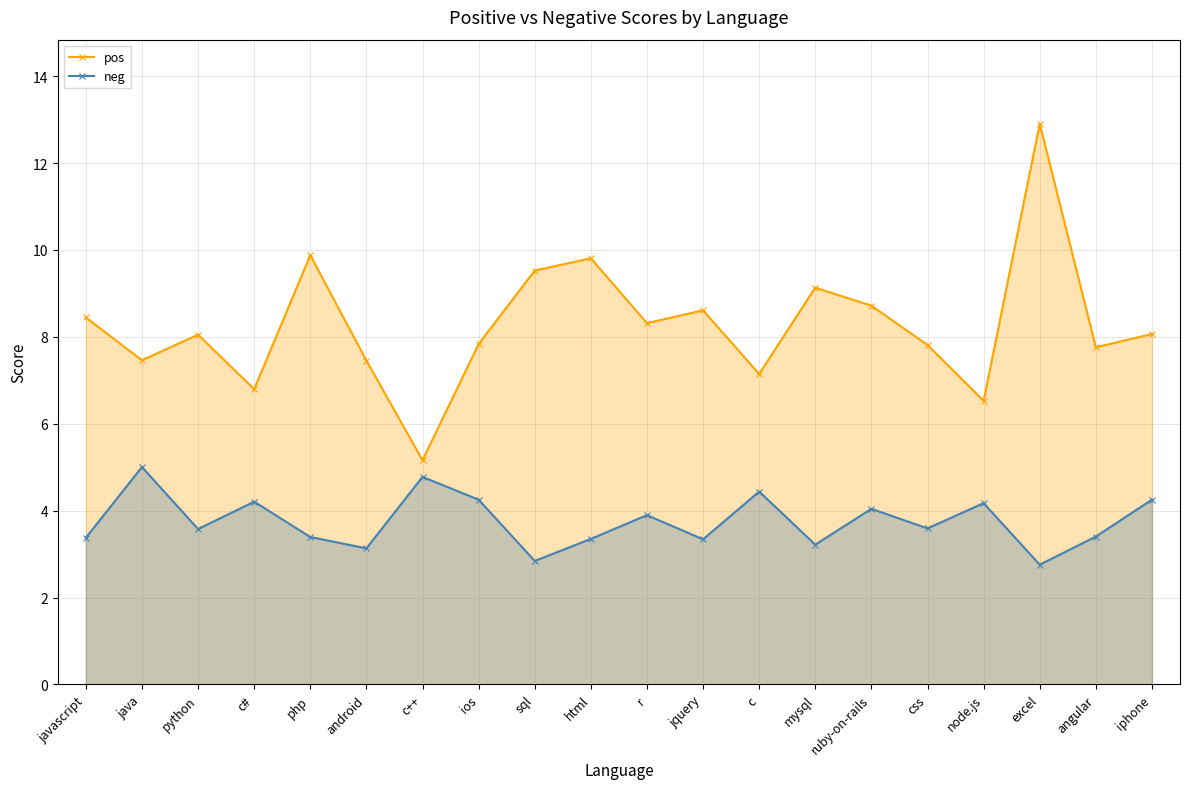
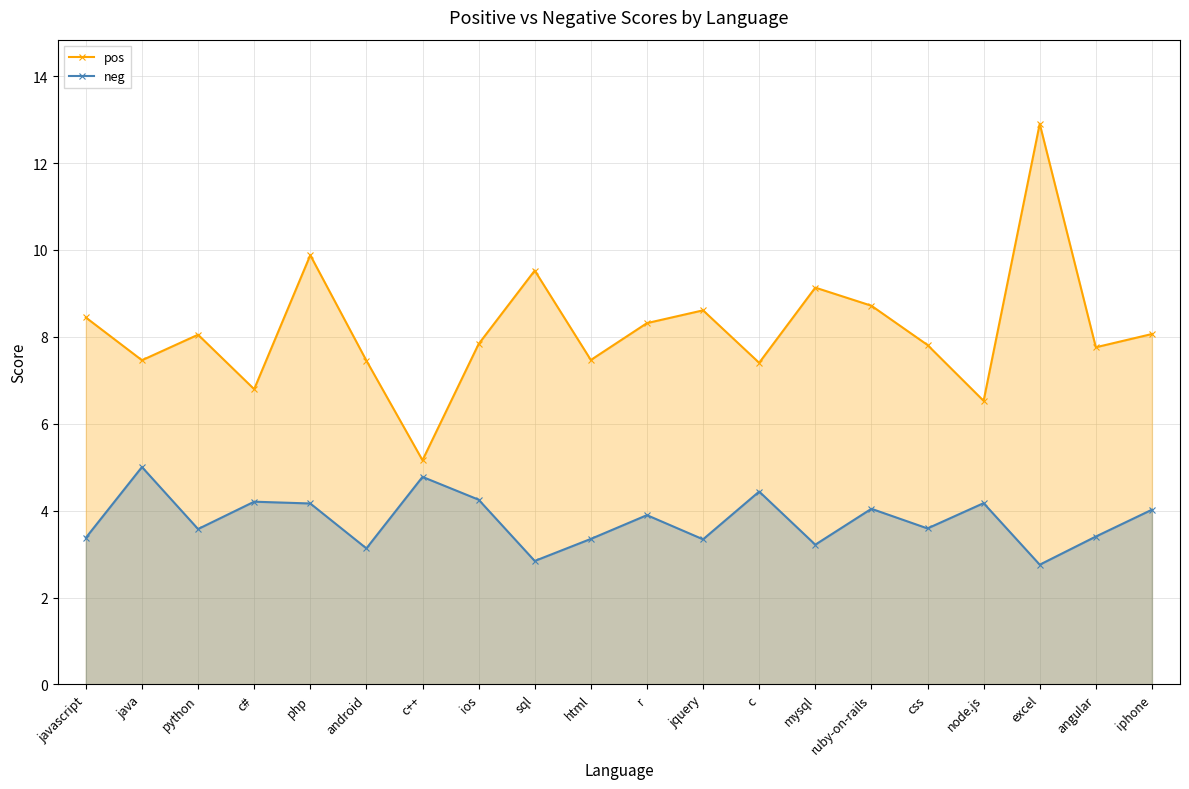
neg, php: 3.4 -> 4.2
pos, html: 9.8 -> 7.5
pos, c: 7.1 -> 7.4
neg, iphone: 4.3 -> 4.0
